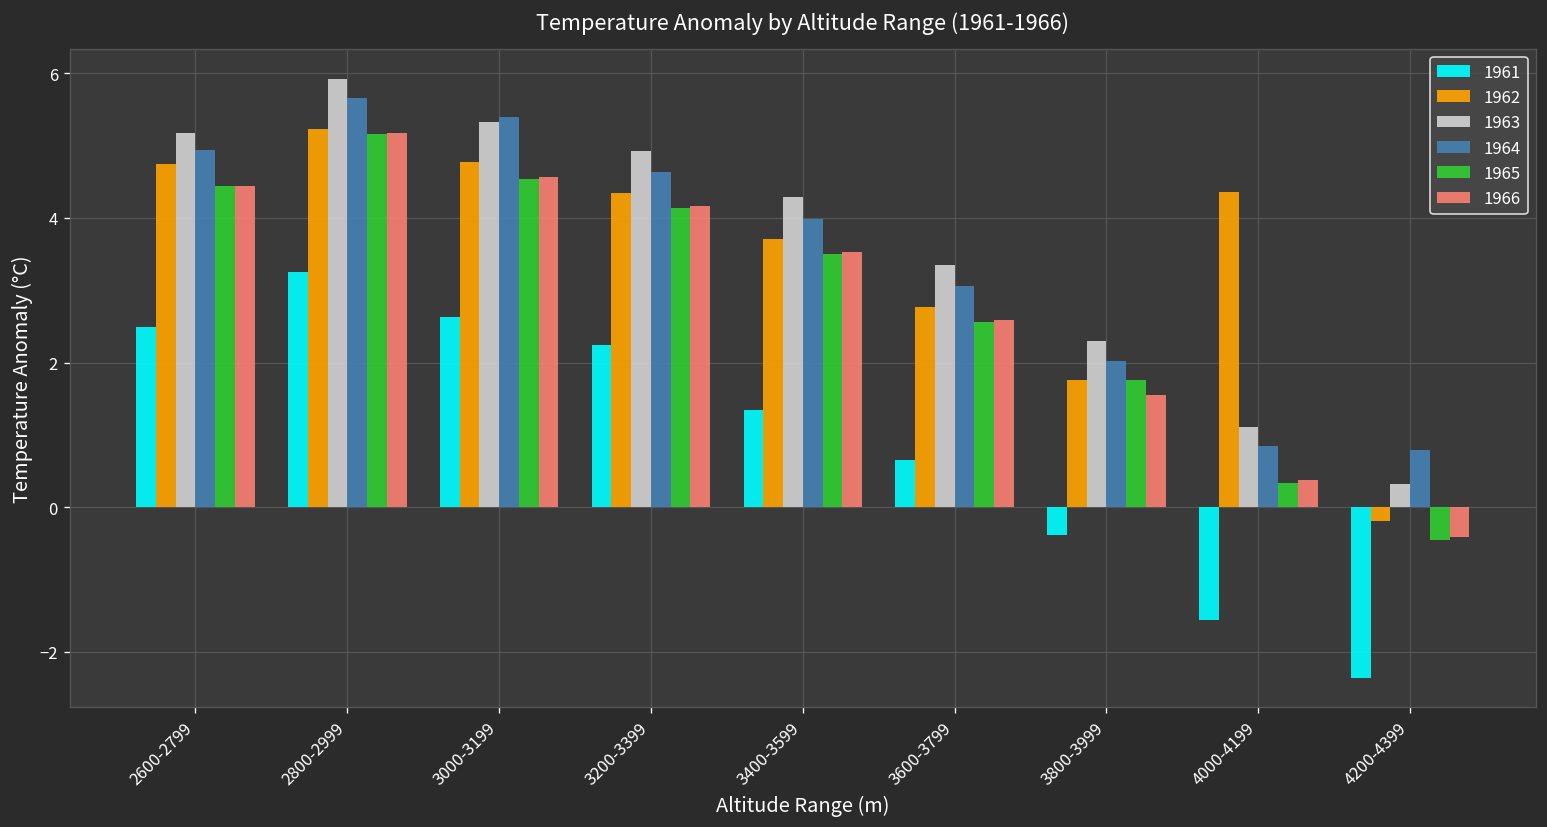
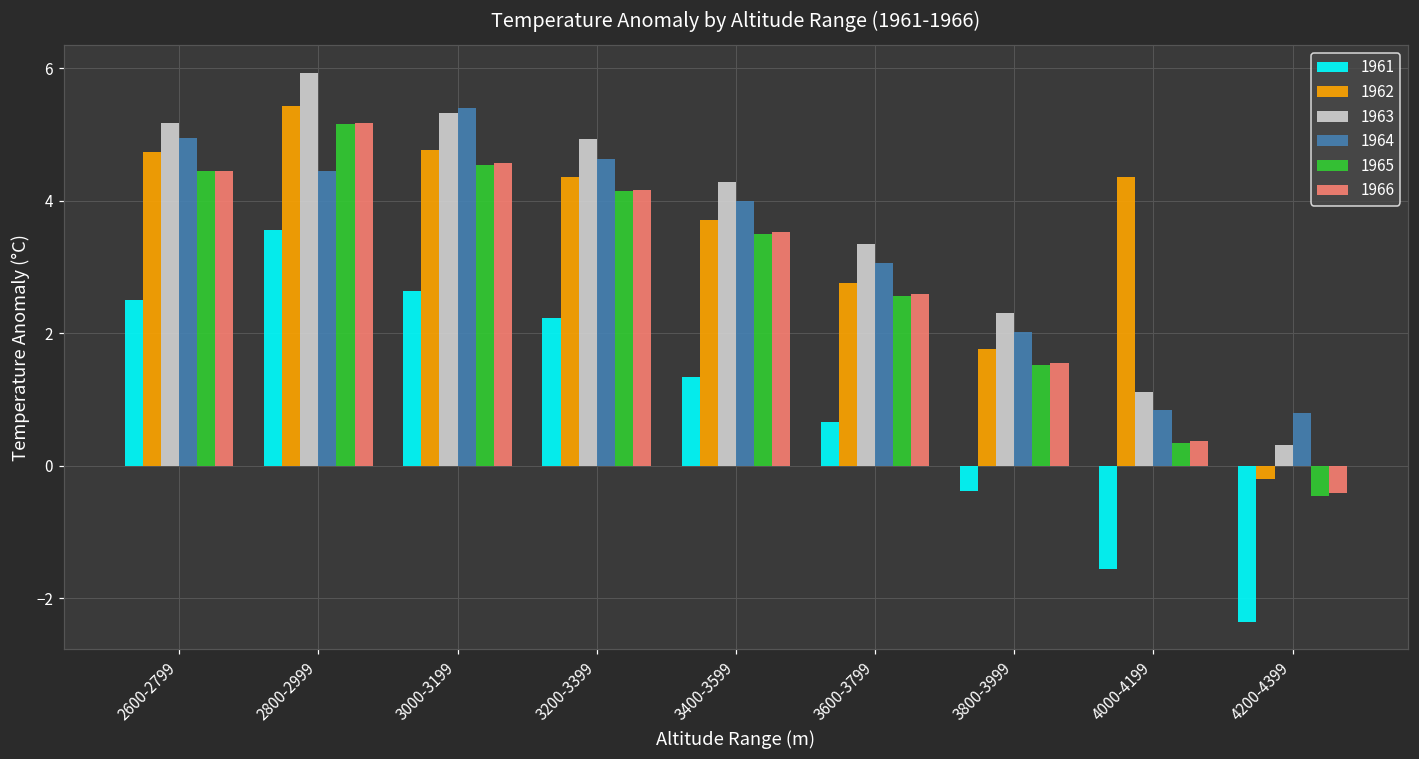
1961, 2800-2999: 3.2 -> 3.6
1962, 2800-2999: 5.2 -> 5.4
1964, 2800-2999: 5.7 -> 4.4
1965, 3800-3999: 1.8 -> 1.5
